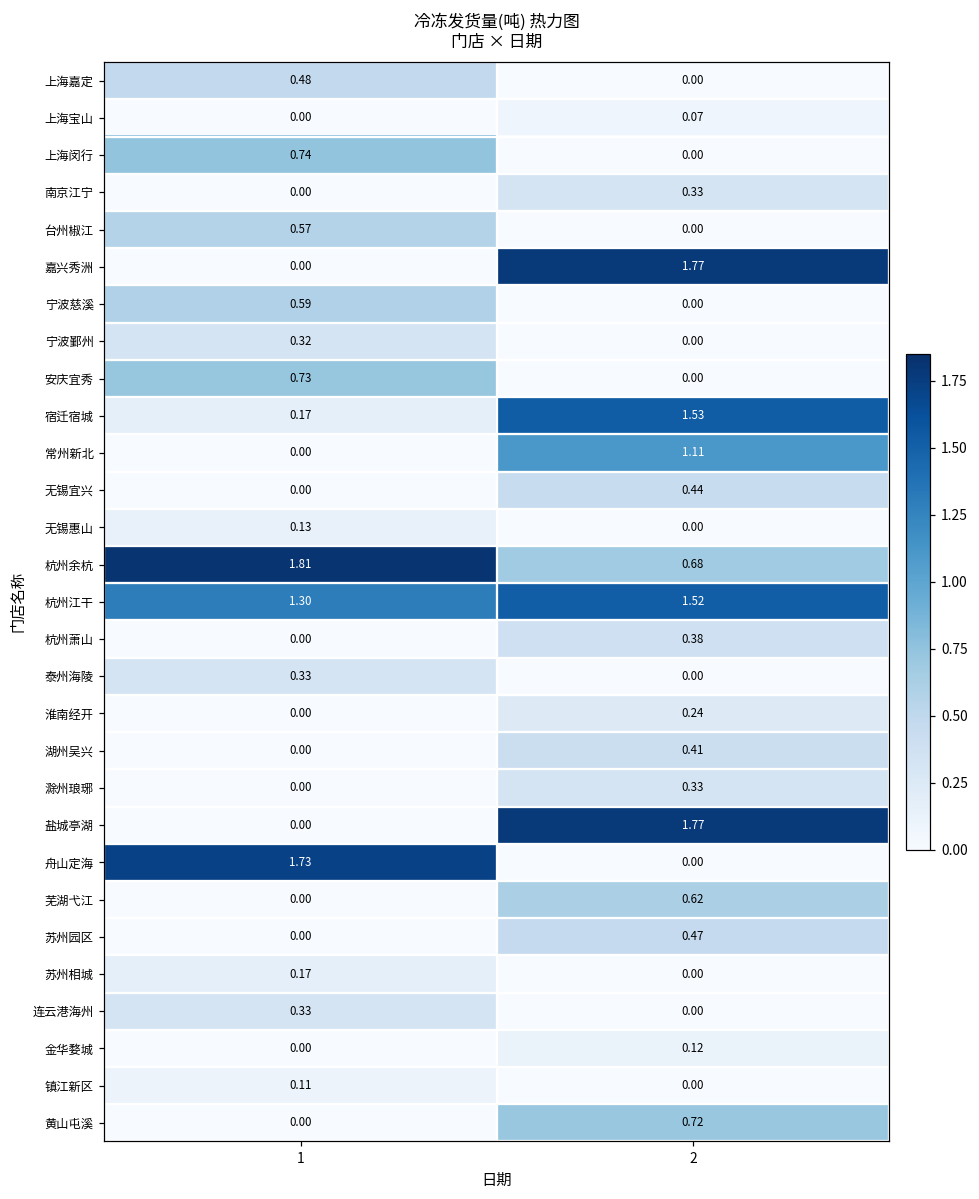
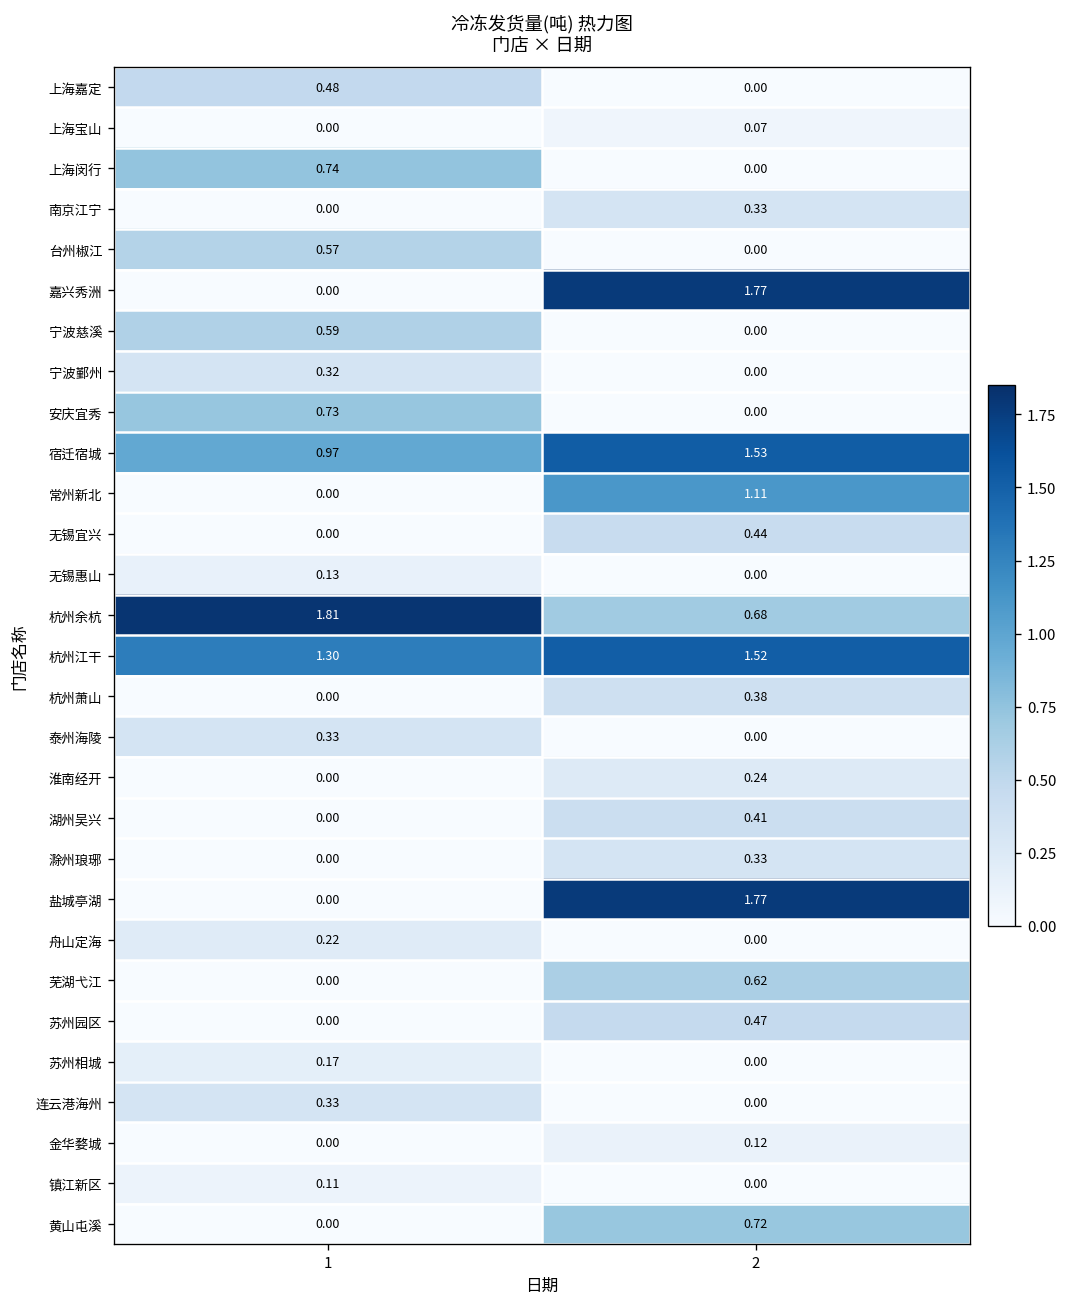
宿迁宿城, 1: 0.17 -> 0.97
舟山定海, 1: 1.73 -> 0.22
